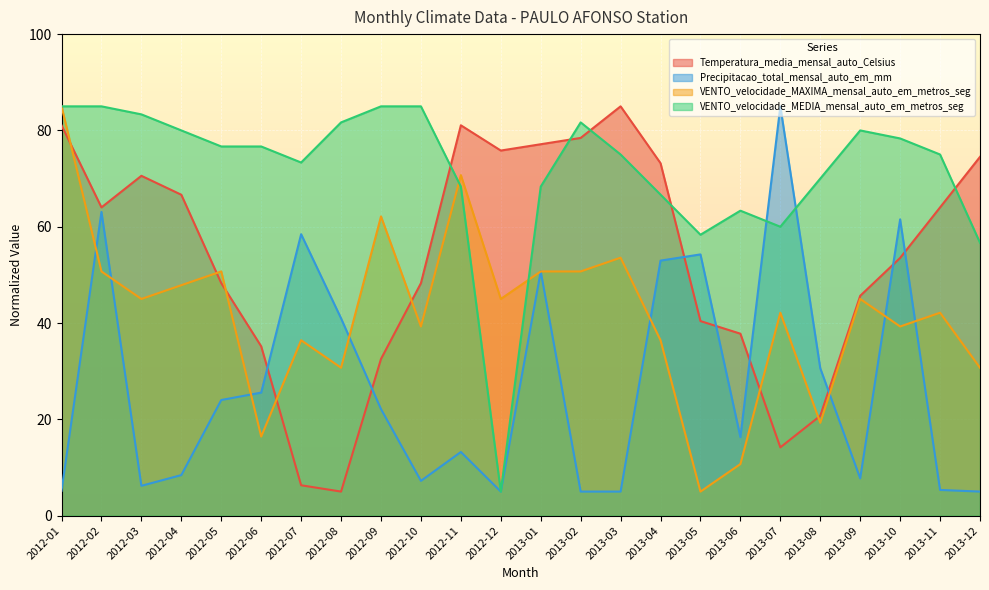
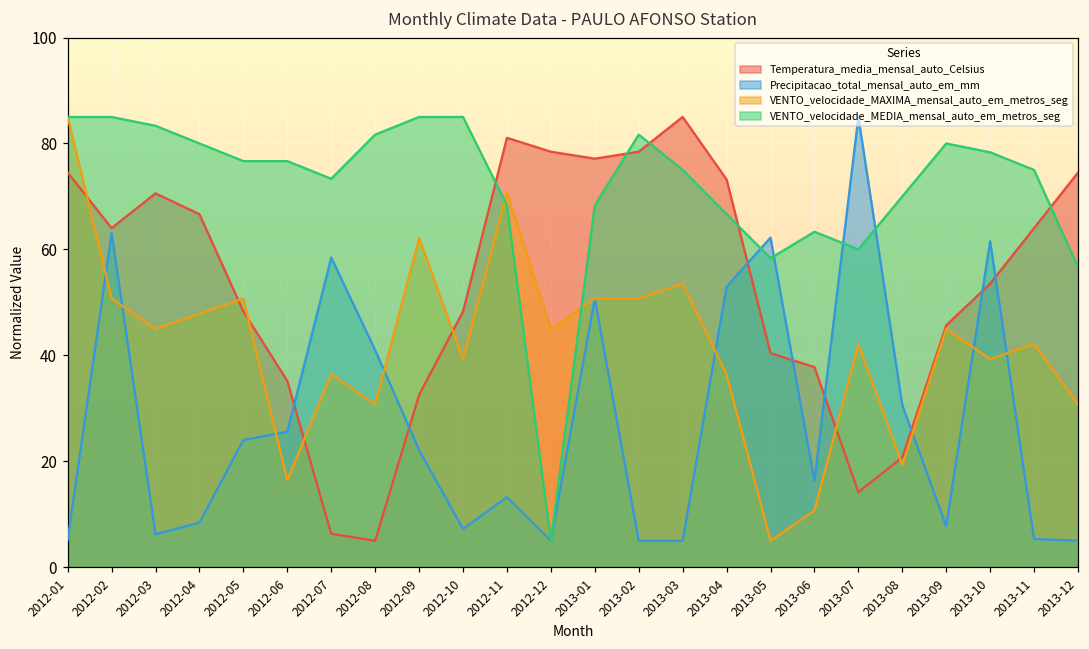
Temperatura_media_mensal_auto_Celsius, 2012-01: 81 -> 75
Temperatura_media_mensal_auto_Celsius, 2012-12: 76 -> 78
Precipitacao_total_mensal_auto_em_mm, 2013-05: 54 -> 62
